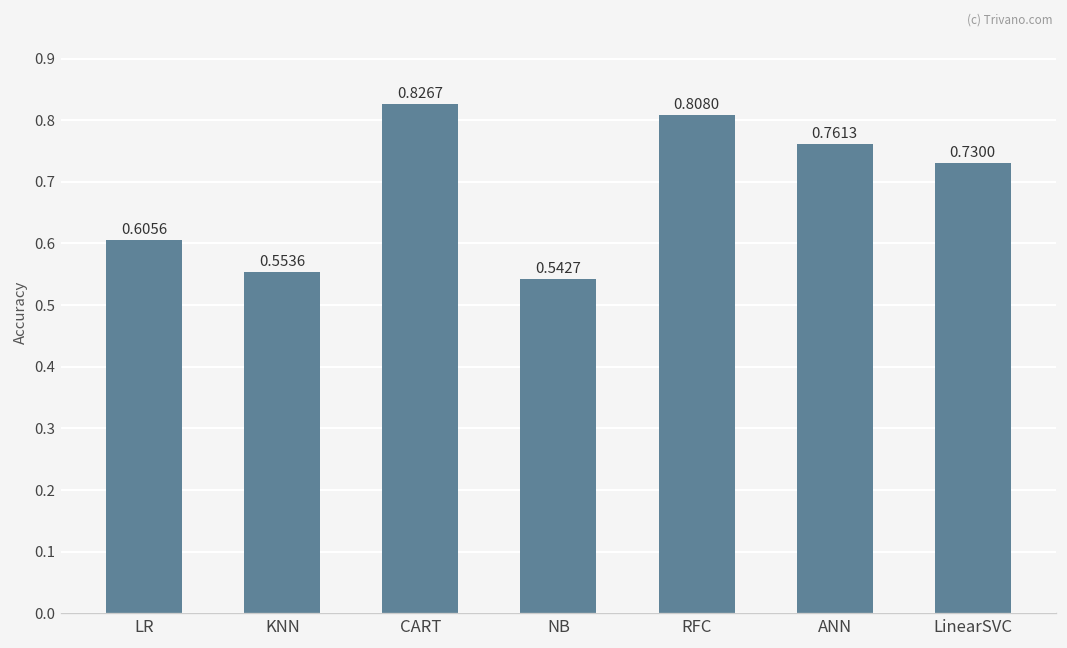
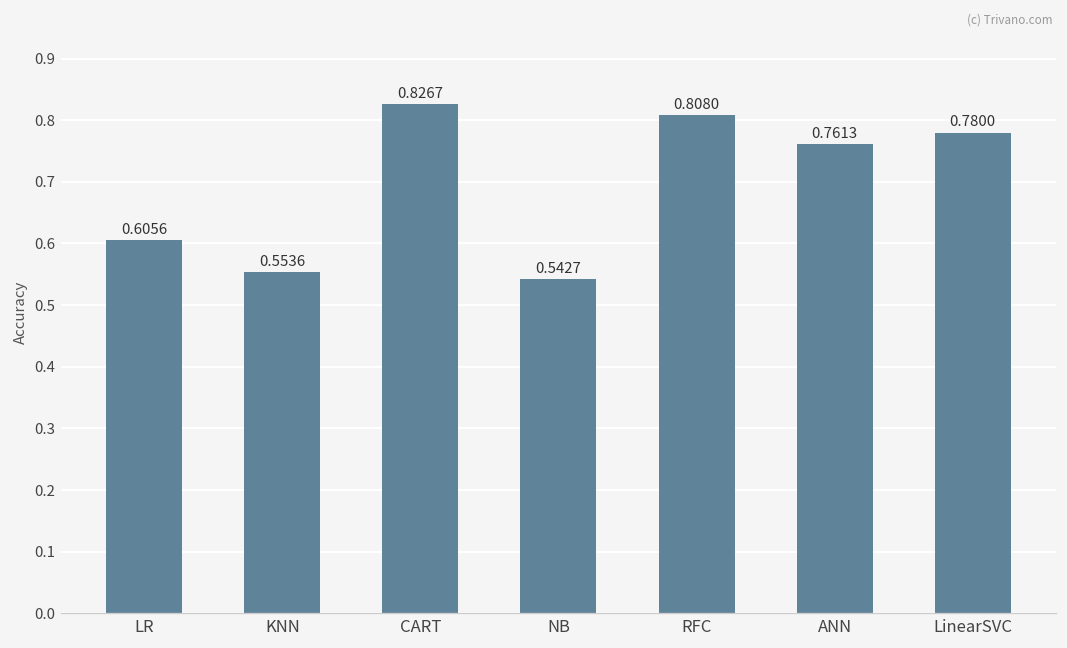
LinearSVC: 0.7300 -> 0.7800
